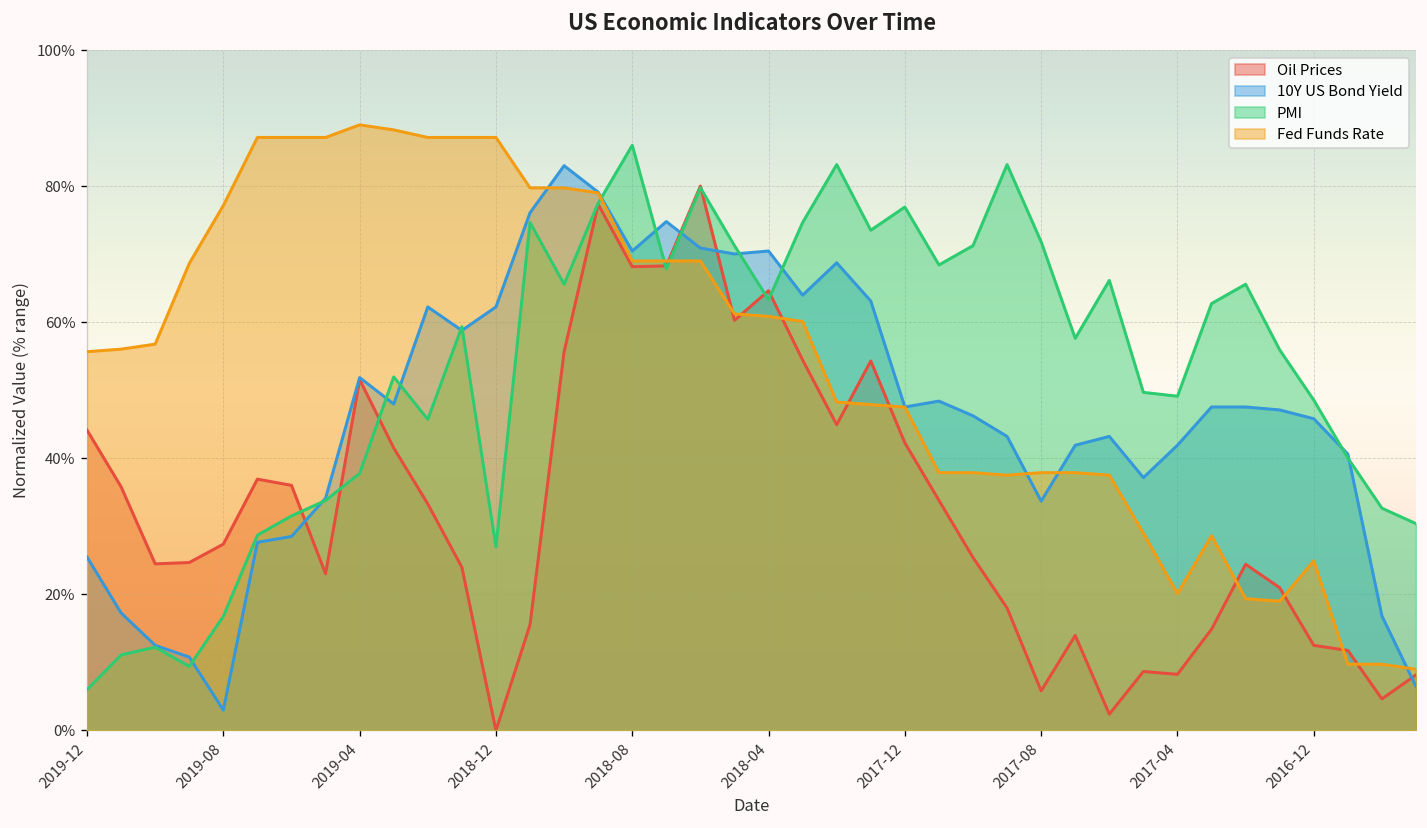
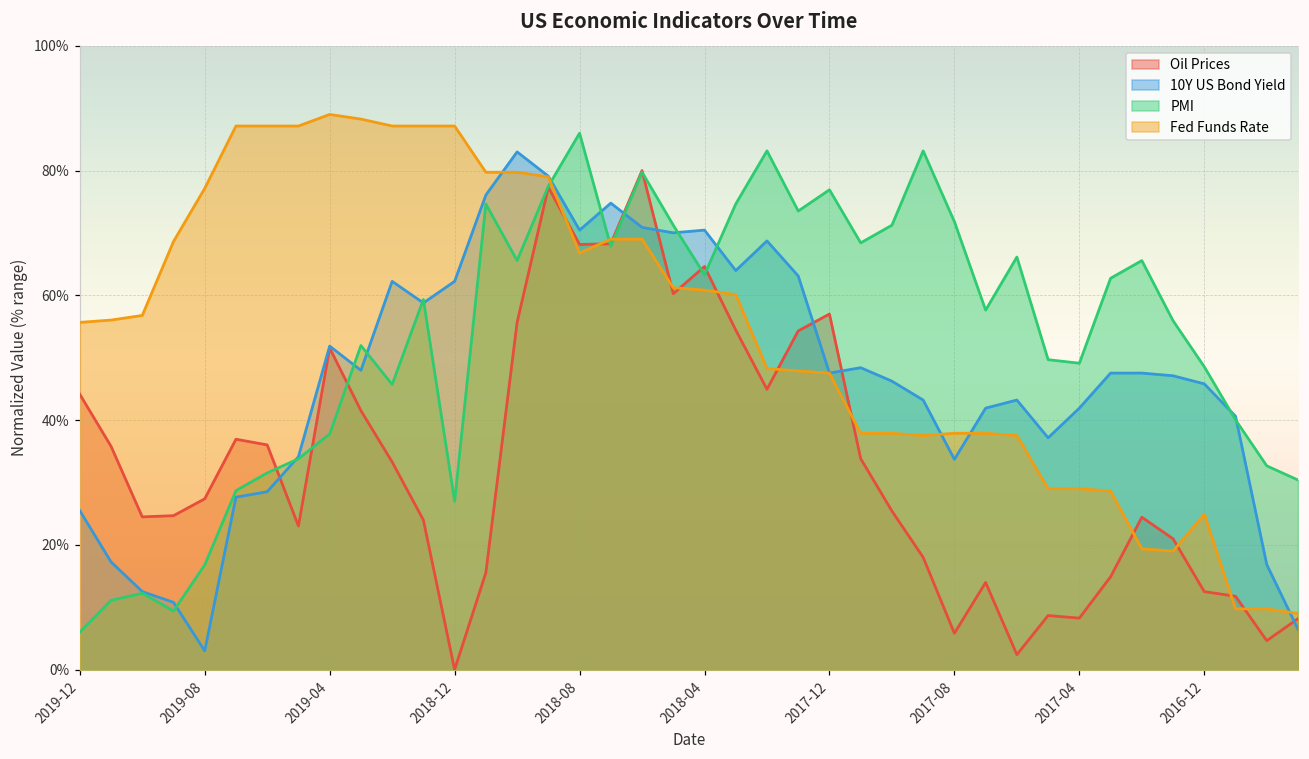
Fed Funds Rate, 2018-08: 69% -> 67%
Oil Prices, 2017-12: 42% -> 57%
Fed Funds Rate, 2017-04: 20% -> 29%
